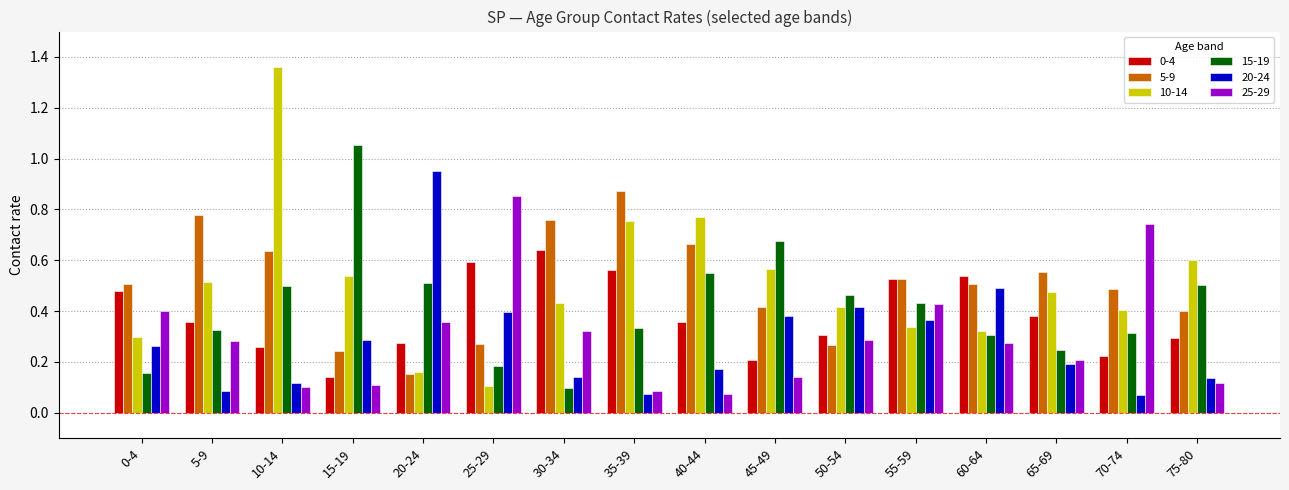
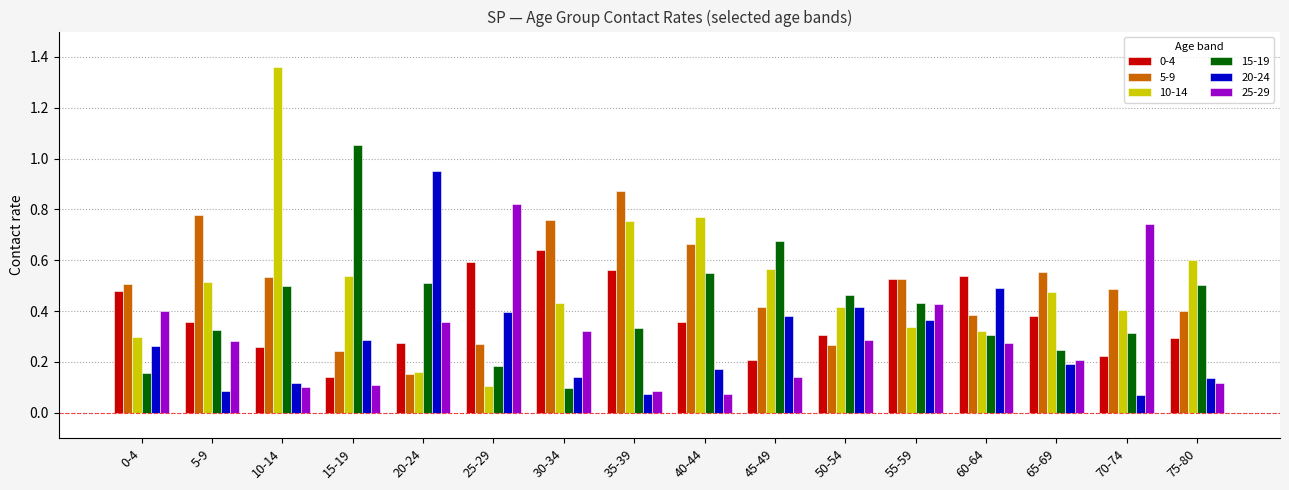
5-9, 10-14: 0.63 -> 0.54
25-29, 25-29: 0.85 -> 0.82
5-9, 60-64: 0.51 -> 0.38
